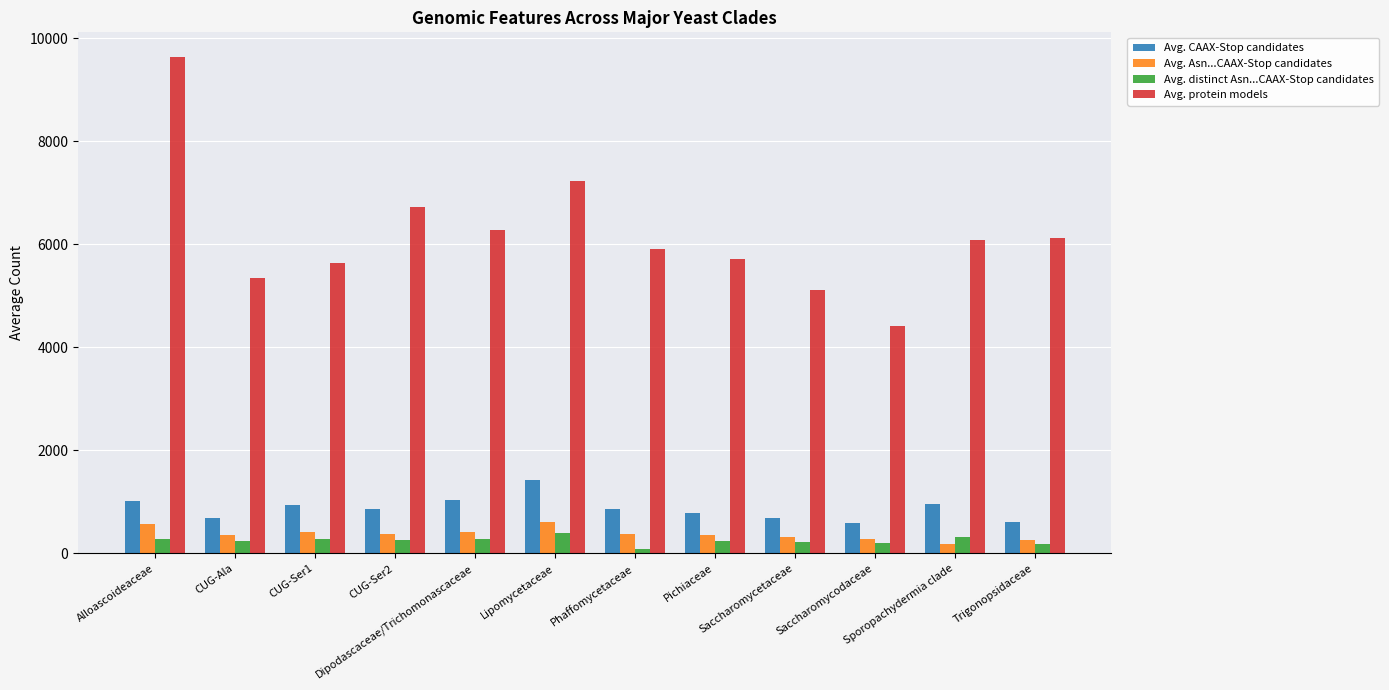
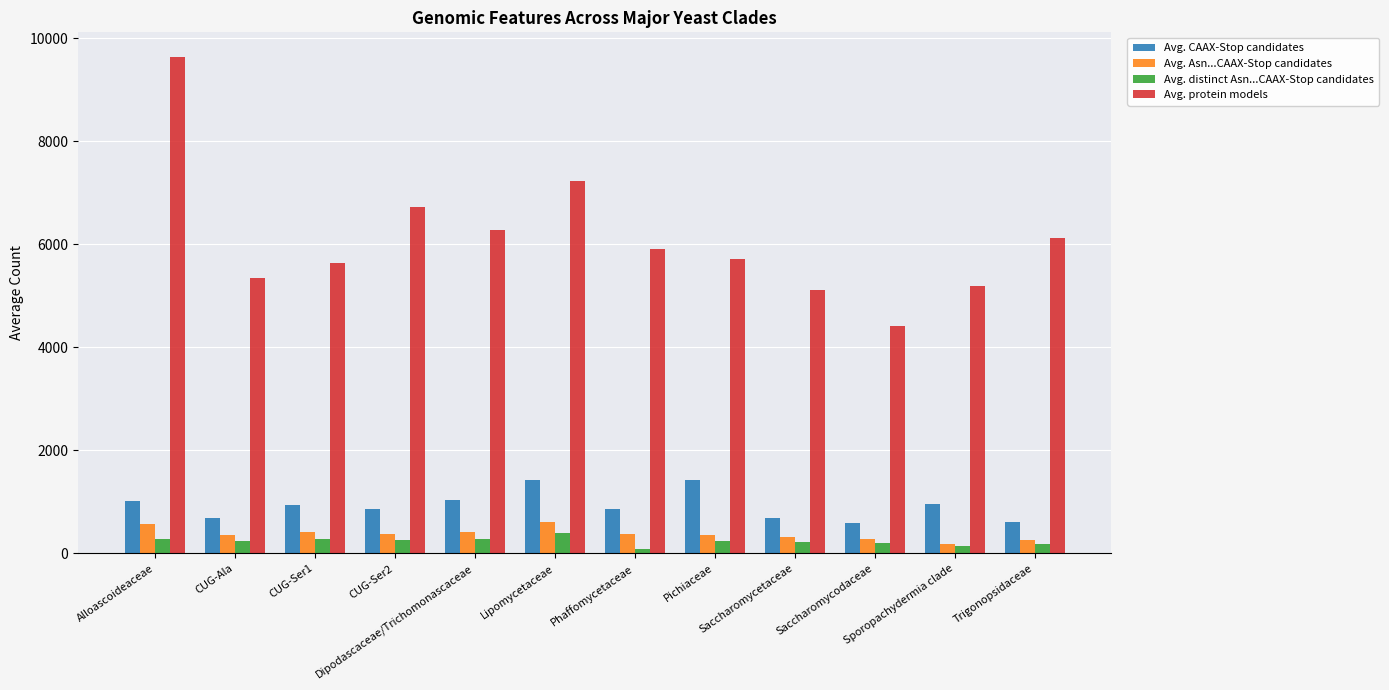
Avg. CAAX-Stop candidates, Pichiaceae: 800 -> 1400
Avg. distinct Asn...CAAX-Stop candidates, Sporopachydermia clade: 300 -> 100
Avg. protein models, Sporopachydermia clade: 6100 -> 5200
